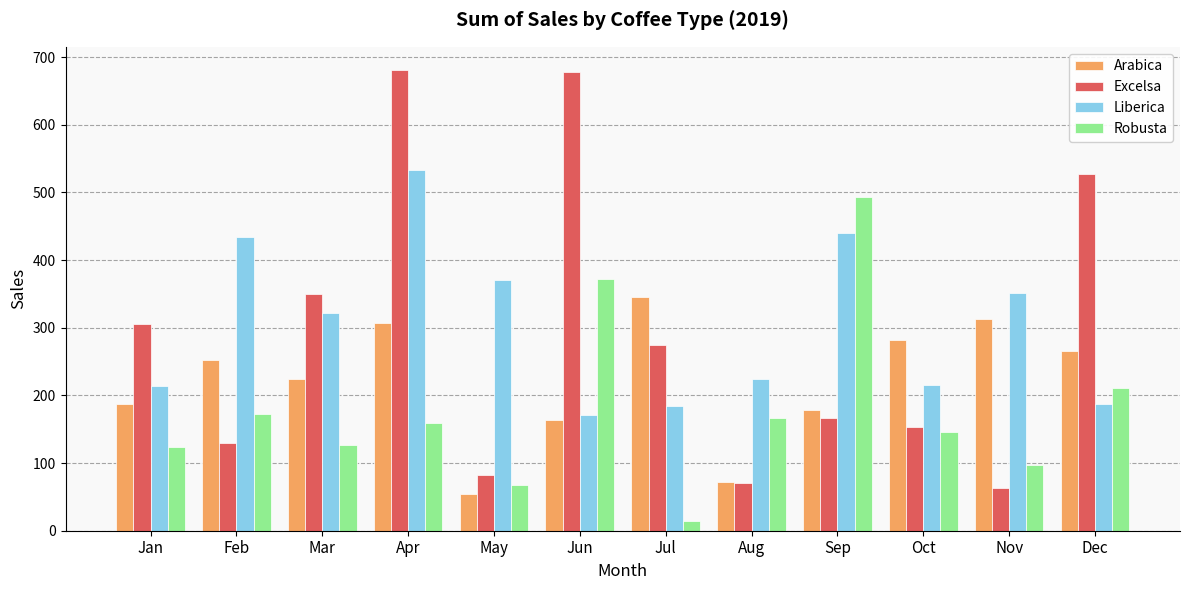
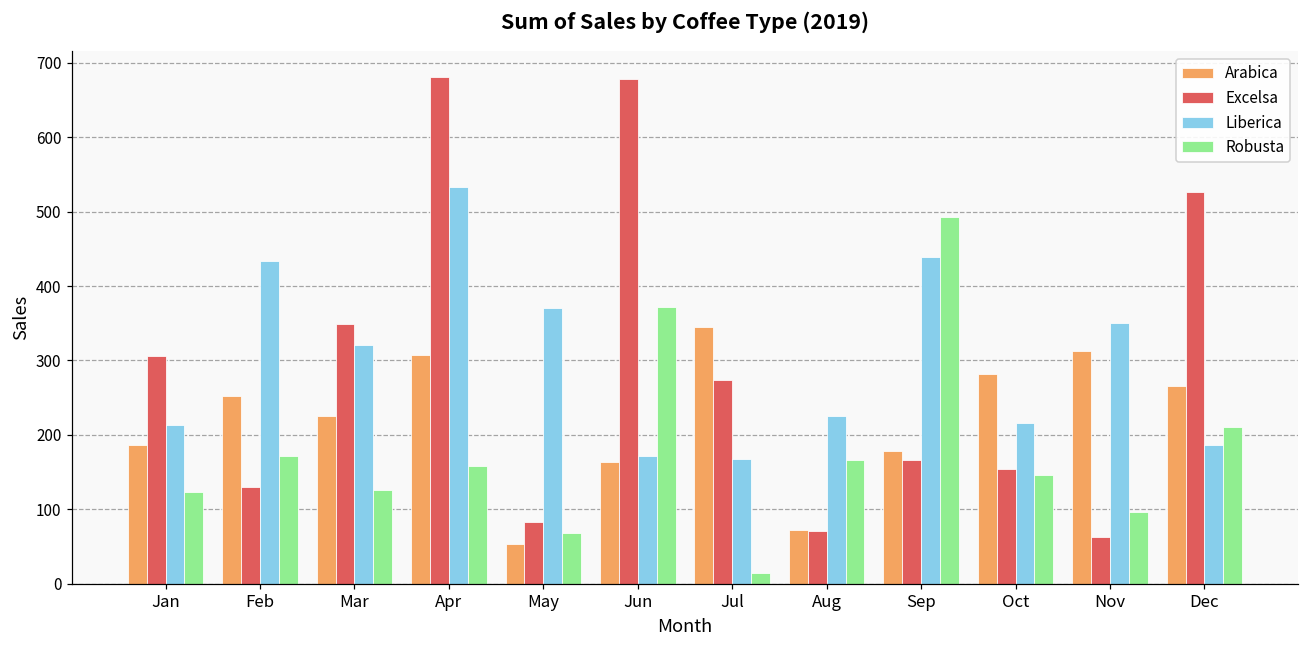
Liberica, Jul: 180 -> 170
